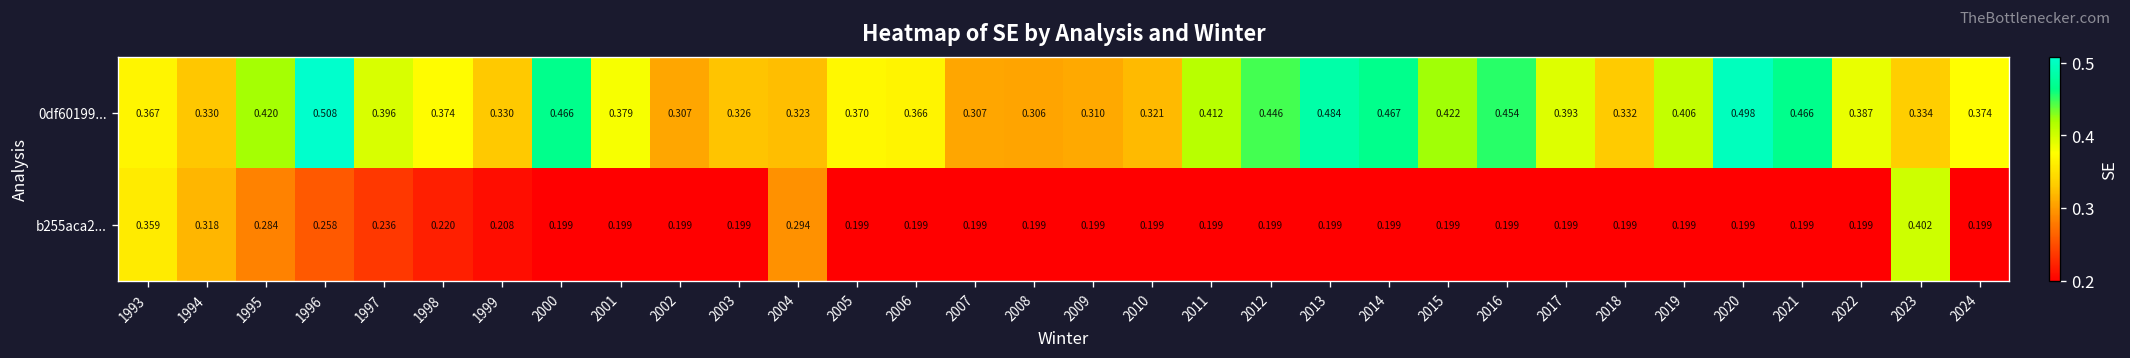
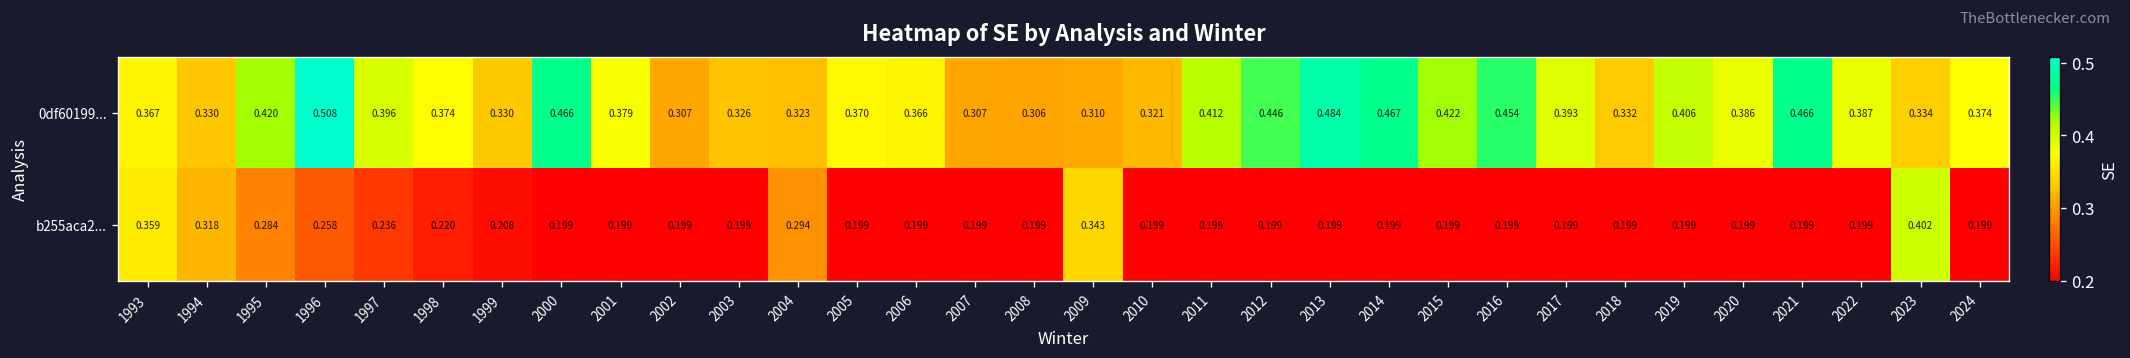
0df60199..., 2020: 0.498 -> 0.386
b255aca2..., 2009: 0.199 -> 0.343
